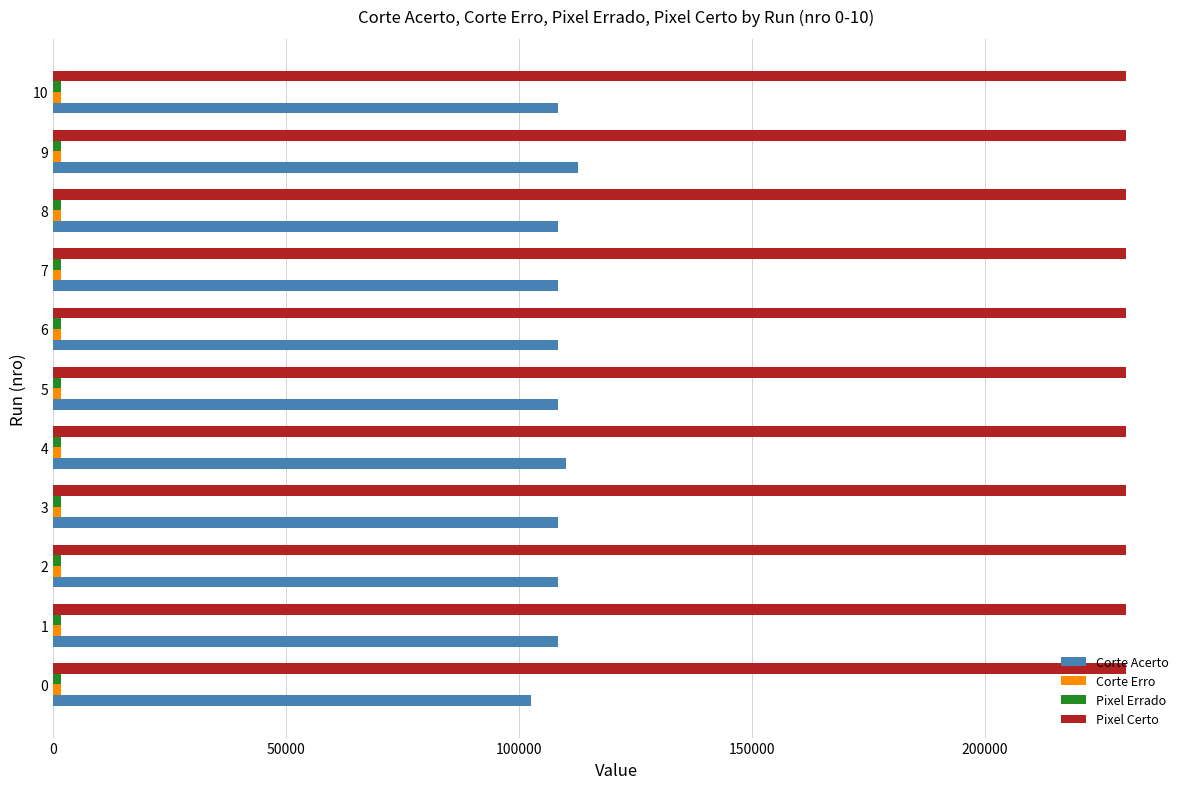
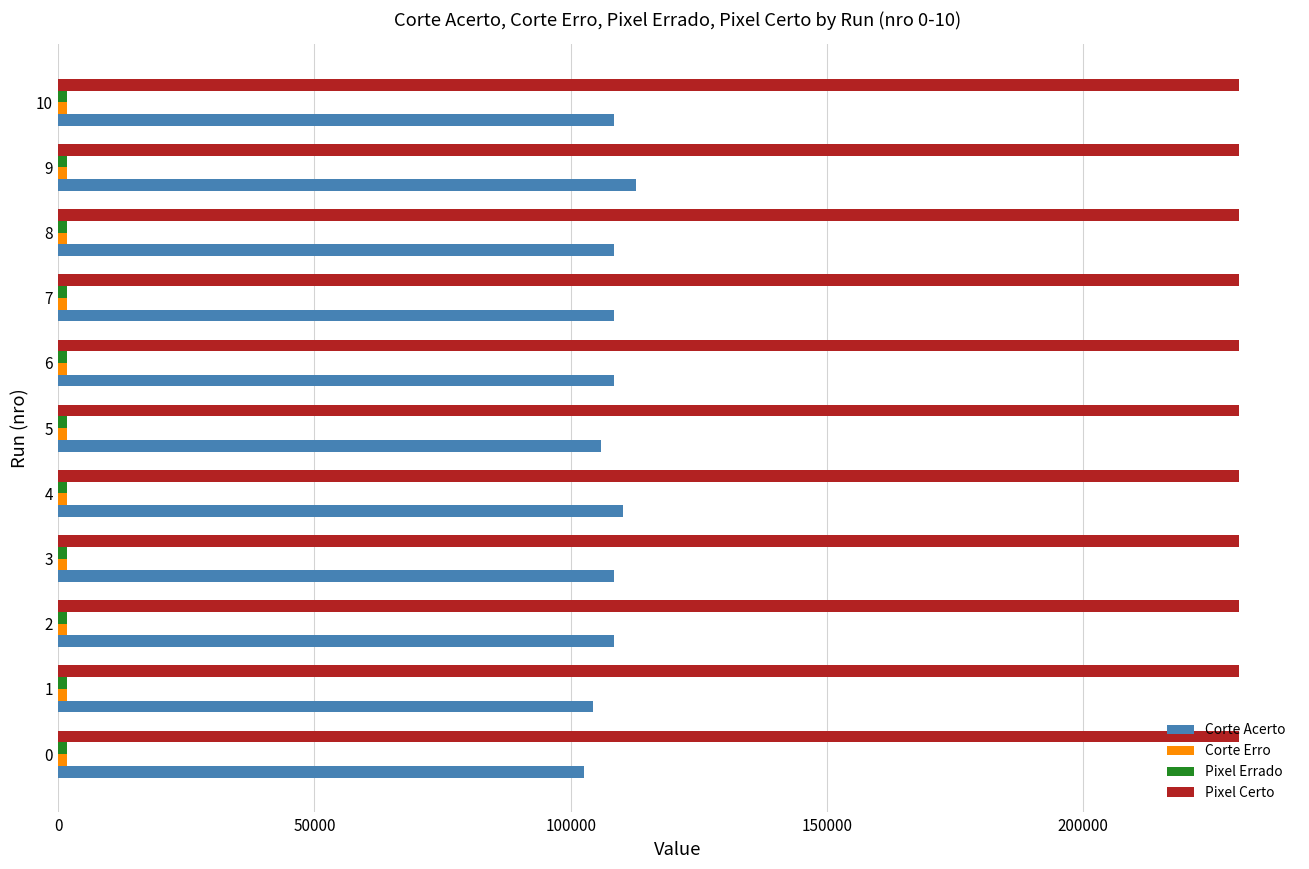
Corte Acerto, 5: 108000 -> 106000
Corte Acerto, 1: 108000 -> 104000
